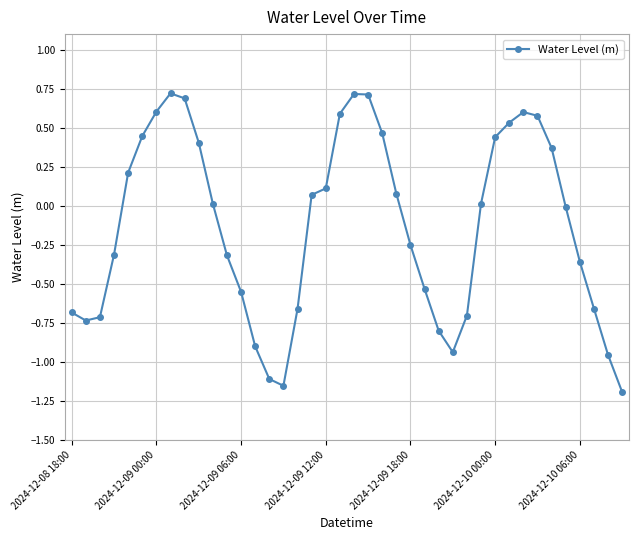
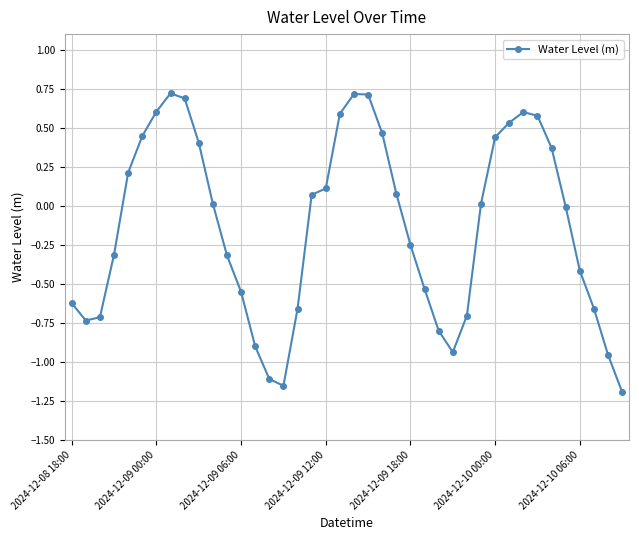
2024-12-08 18:00: -0.68 -> -0.62
2024-12-10 06:00: -0.36 -> -0.42
